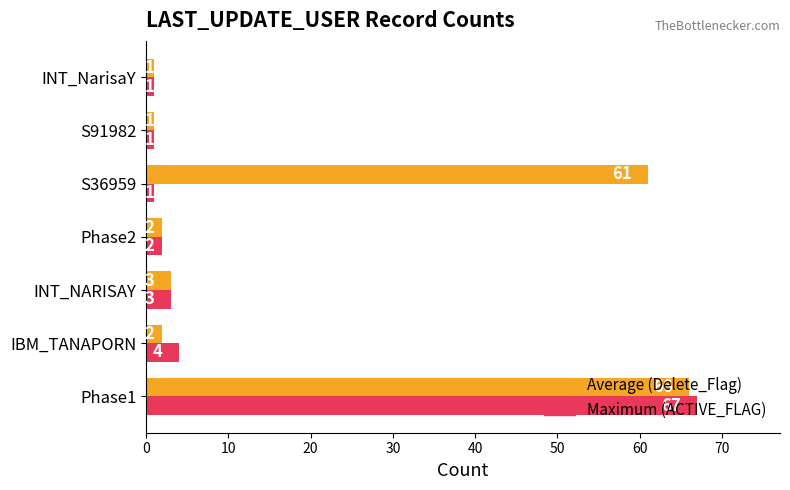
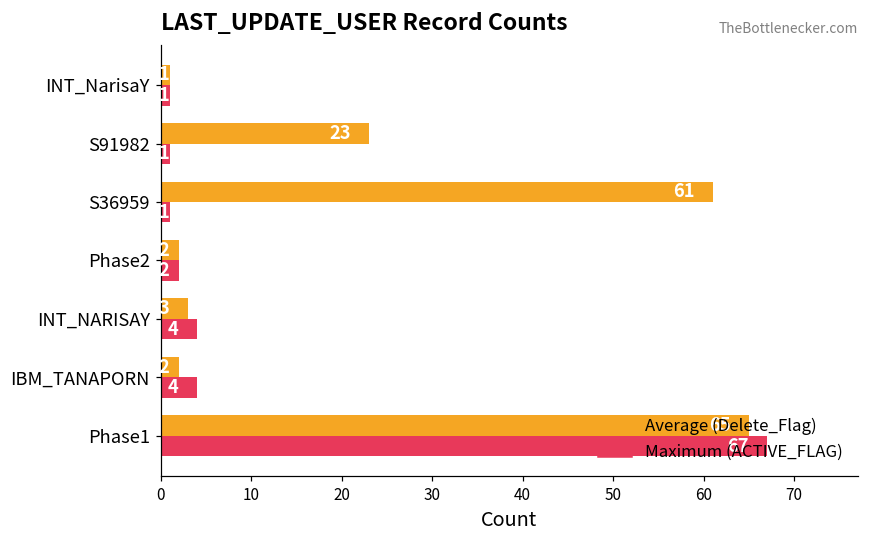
Average (Delete_Flag), S91982: 1 -> 23
Maximum (ACTIVE_FLAG), INT_NARISAY: 3 -> 4
Average (Delete_Flag), Phase1: 66 -> 65
